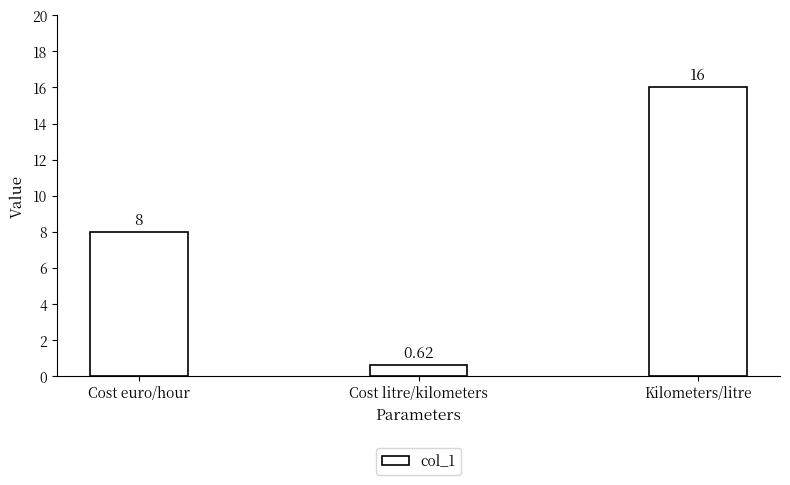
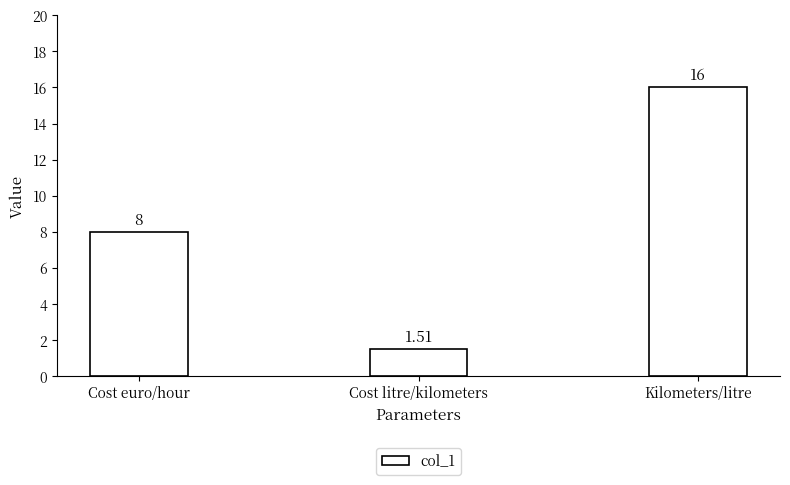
Cost litre/kilometers: 0.62 -> 1.51
